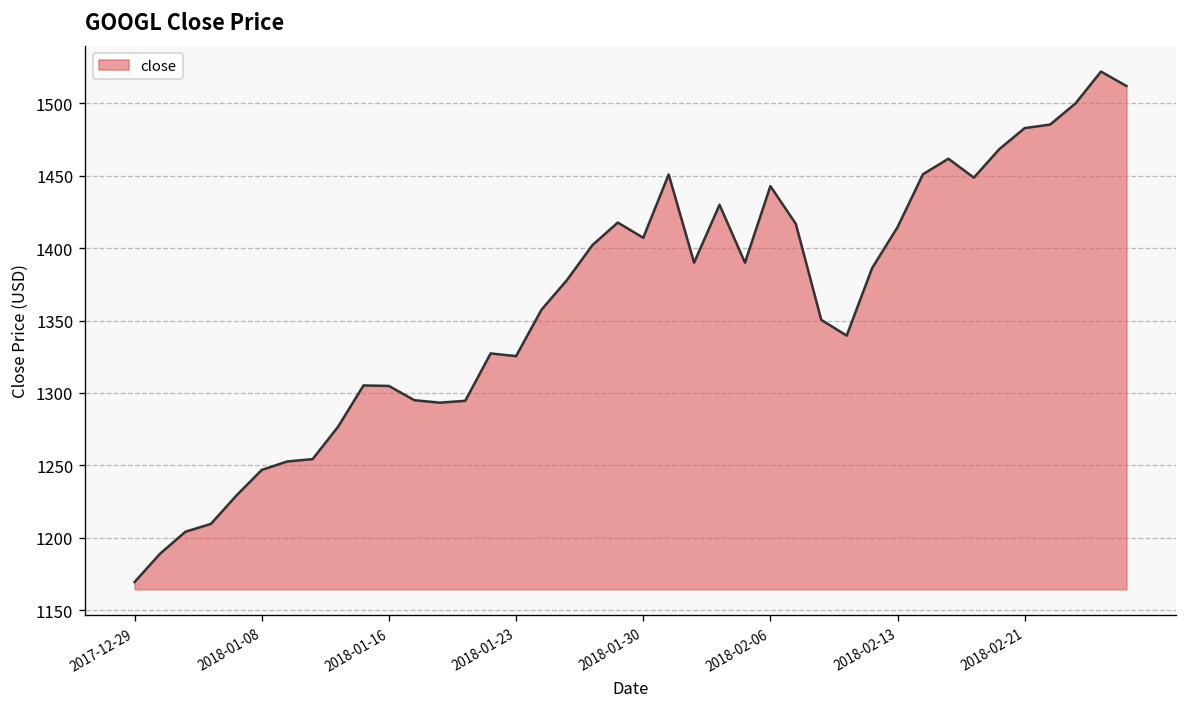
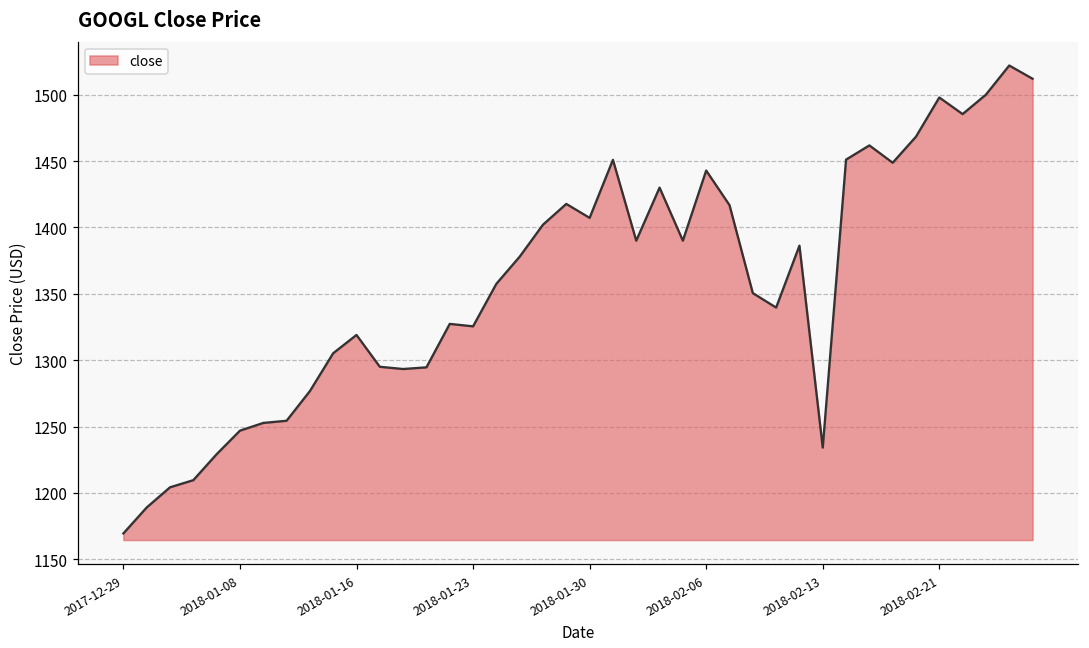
2018-01-16: 1305 -> 1319
2018-02-13: 1415 -> 1234
2018-02-21: 1483 -> 1498
